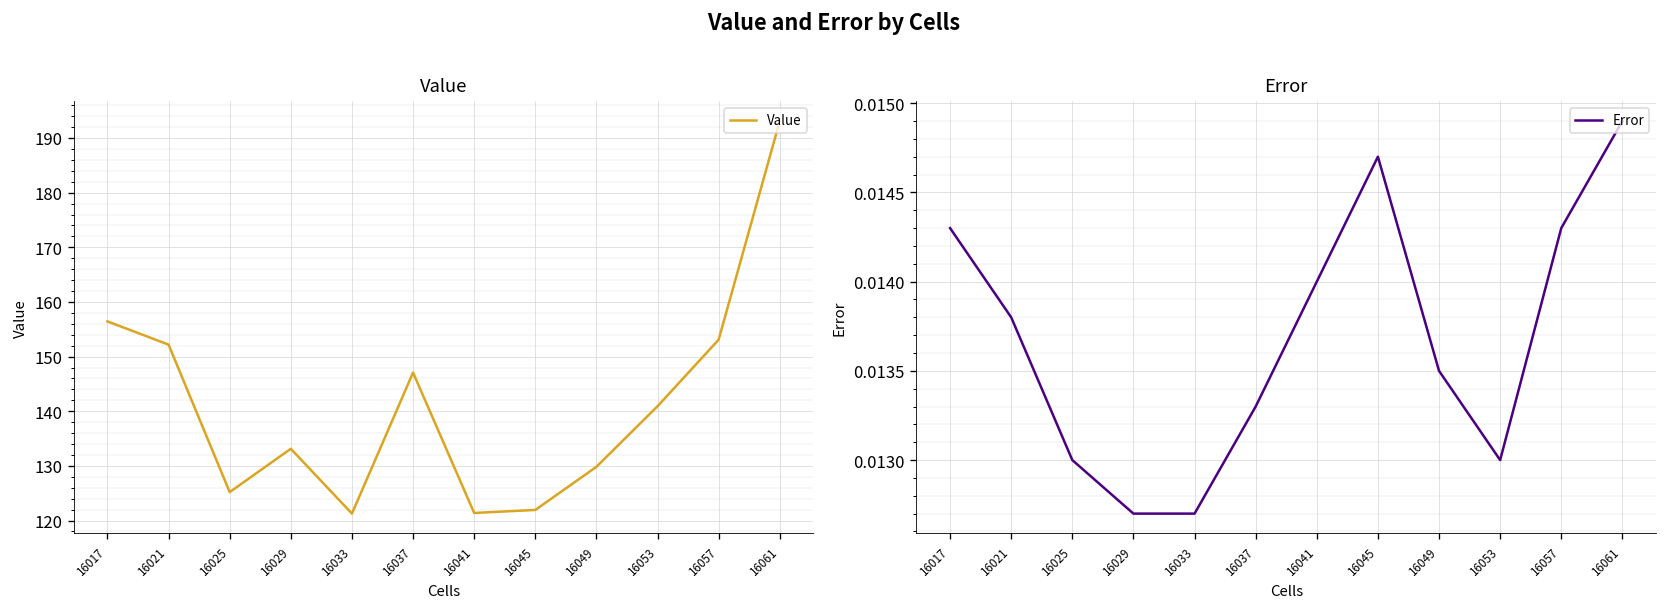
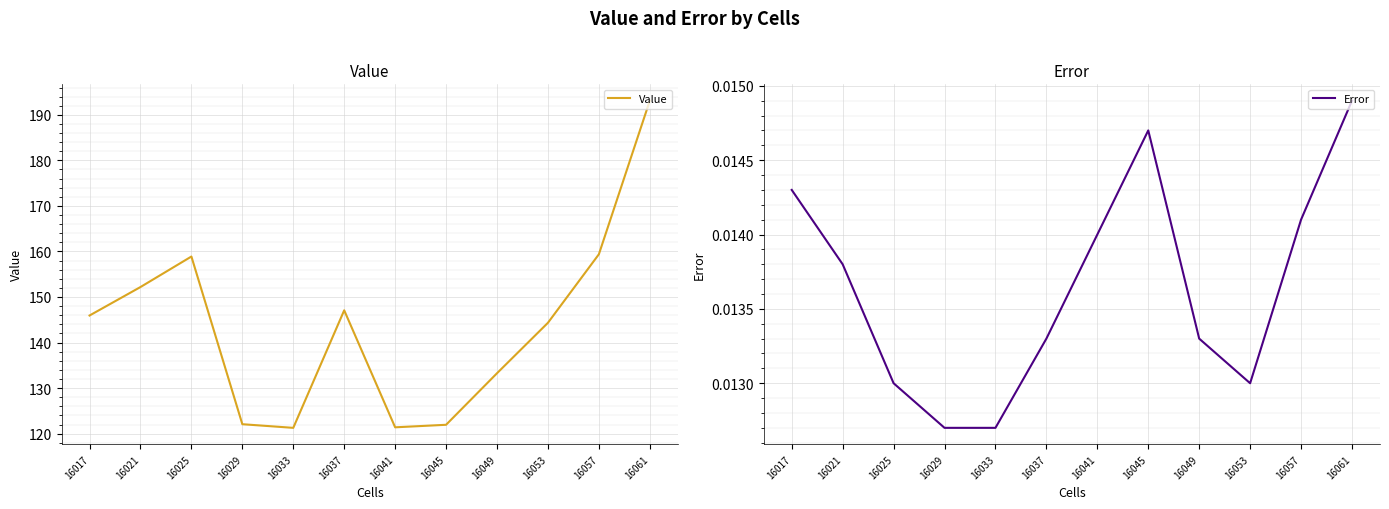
Value, 16017: 156 -> 146
Value, 16025: 125 -> 159
Value, 16029: 133 -> 122
Value, 16049: 130 -> 133
Value, 16053: 141 -> 144
Value, 16057: 153 -> 159
Error, 16049: 0.0135 -> 0.0133
Error, 16057: 0.0143 -> 0.0141
